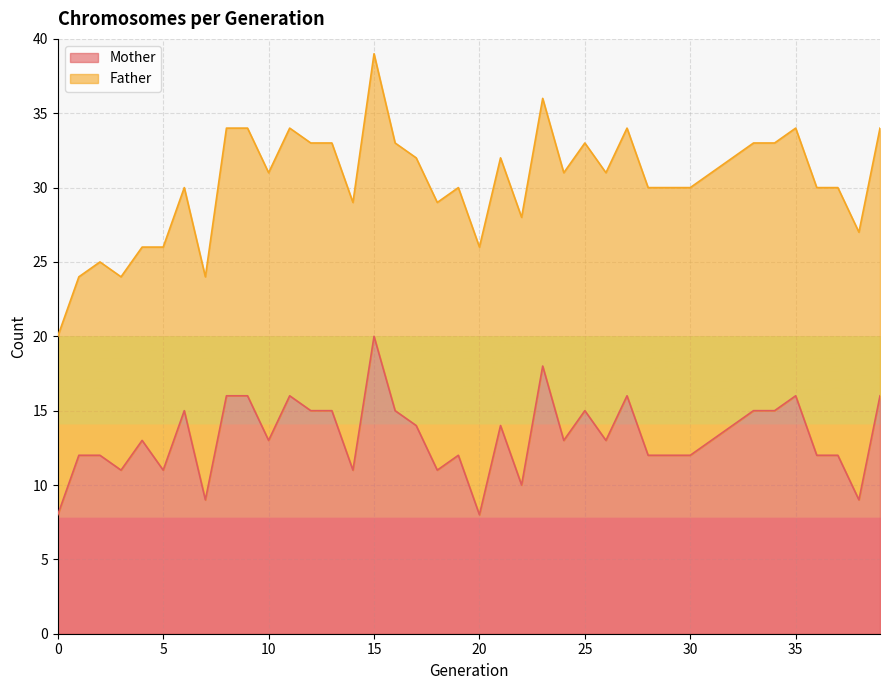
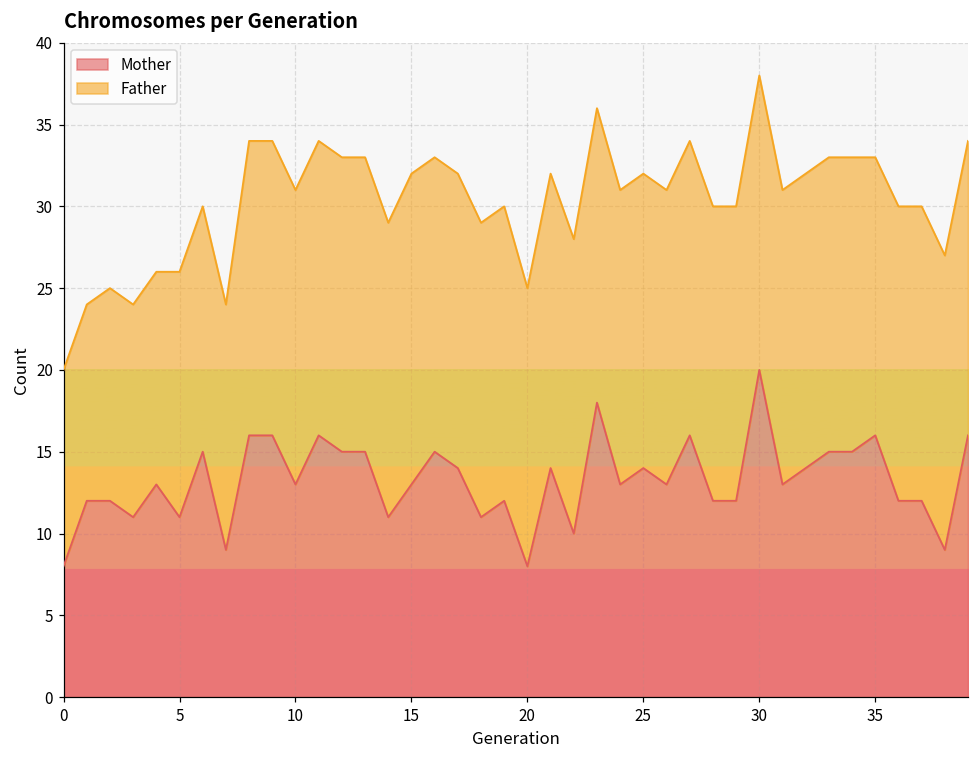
Mother, 15: 20 -> 13
Father, 20: 18 -> 17
Mother, 25: 15 -> 14
Mother, 30: 12 -> 20
Father, 35: 18 -> 17
